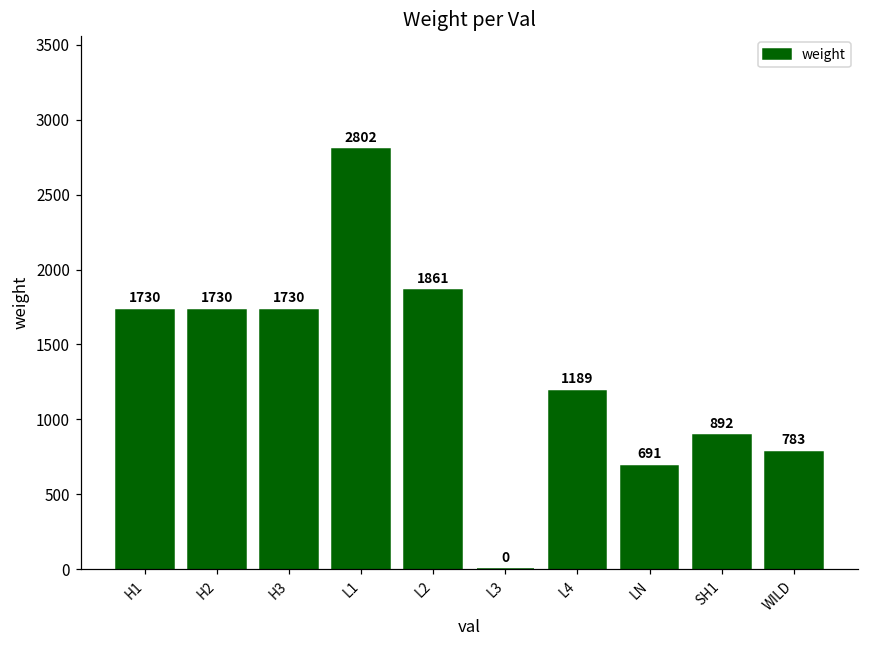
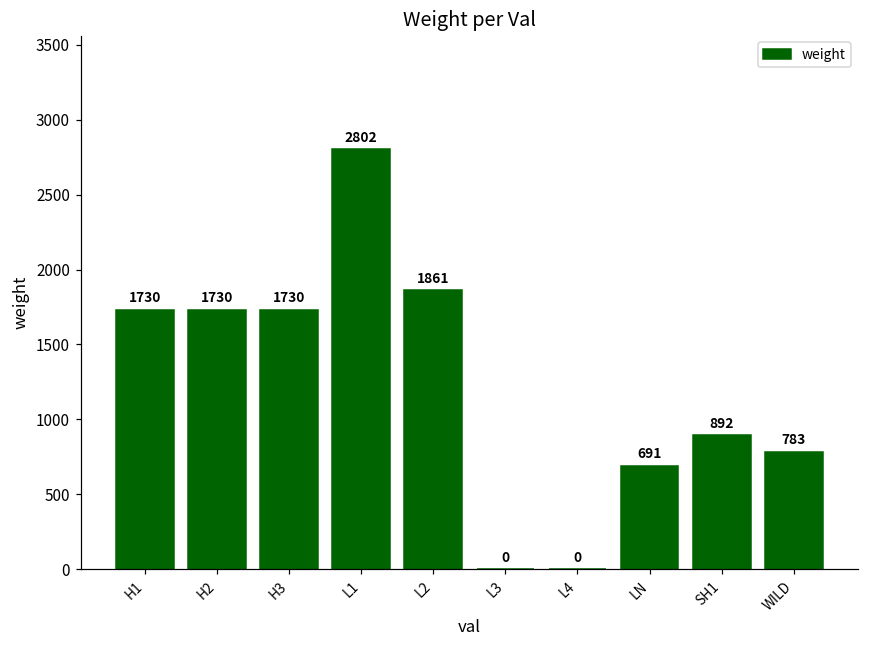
L4: 1189 -> 0
